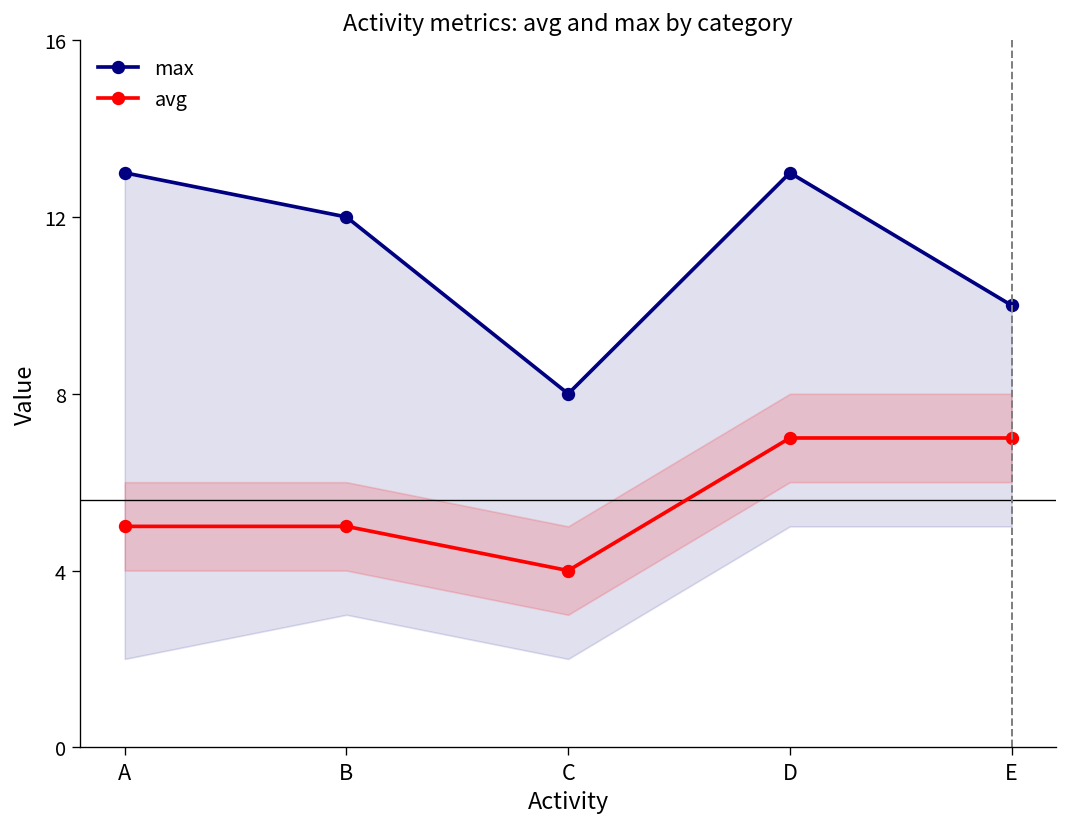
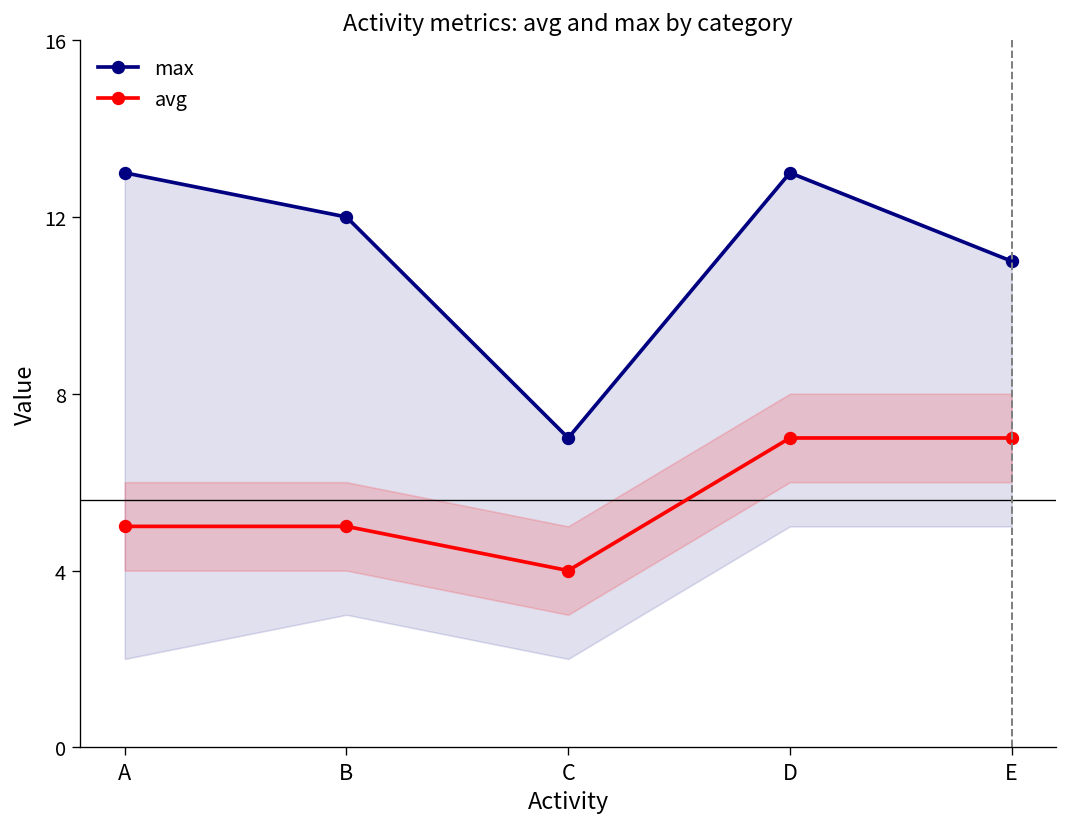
max, C: 8 -> 7
max, E: 10 -> 11
